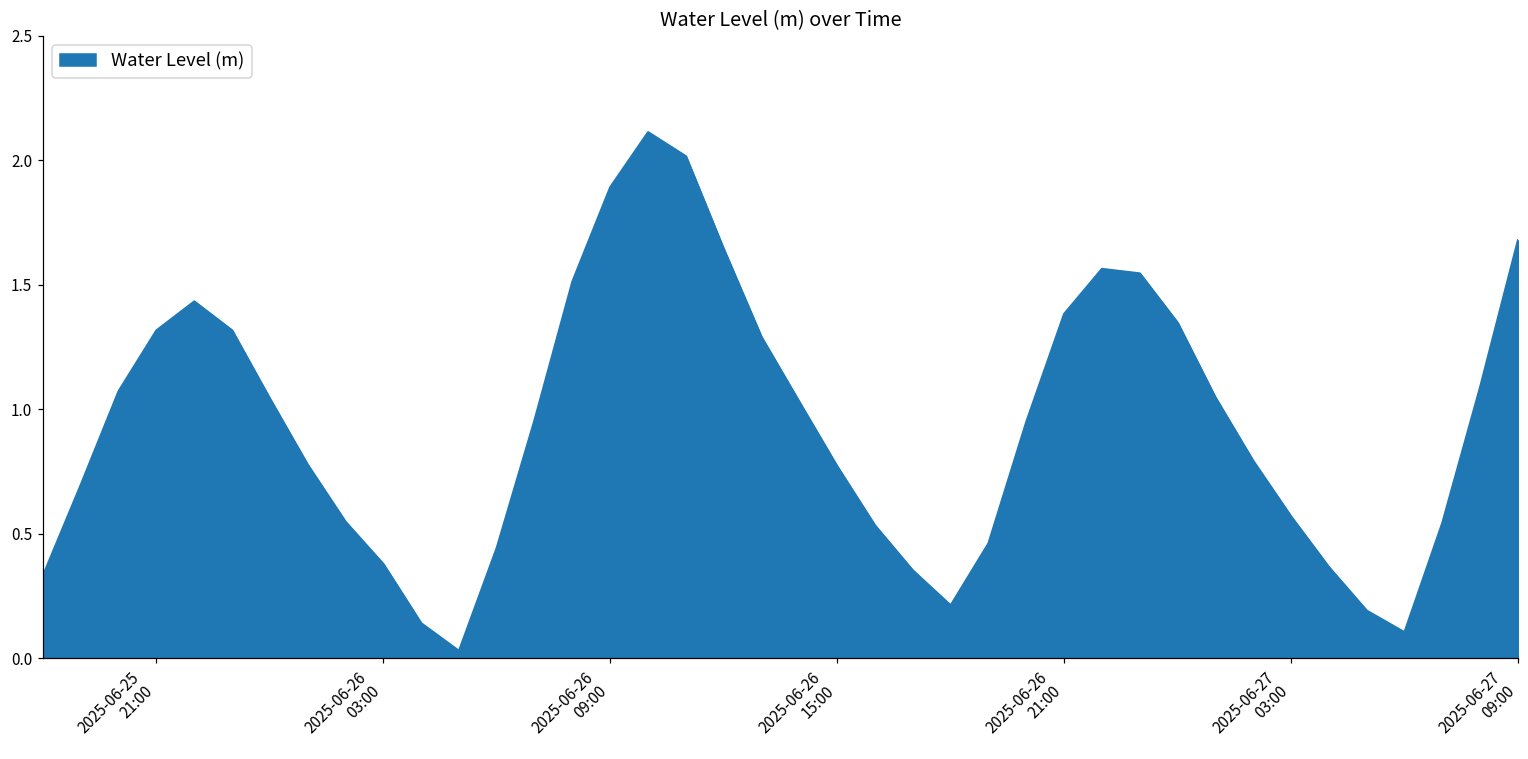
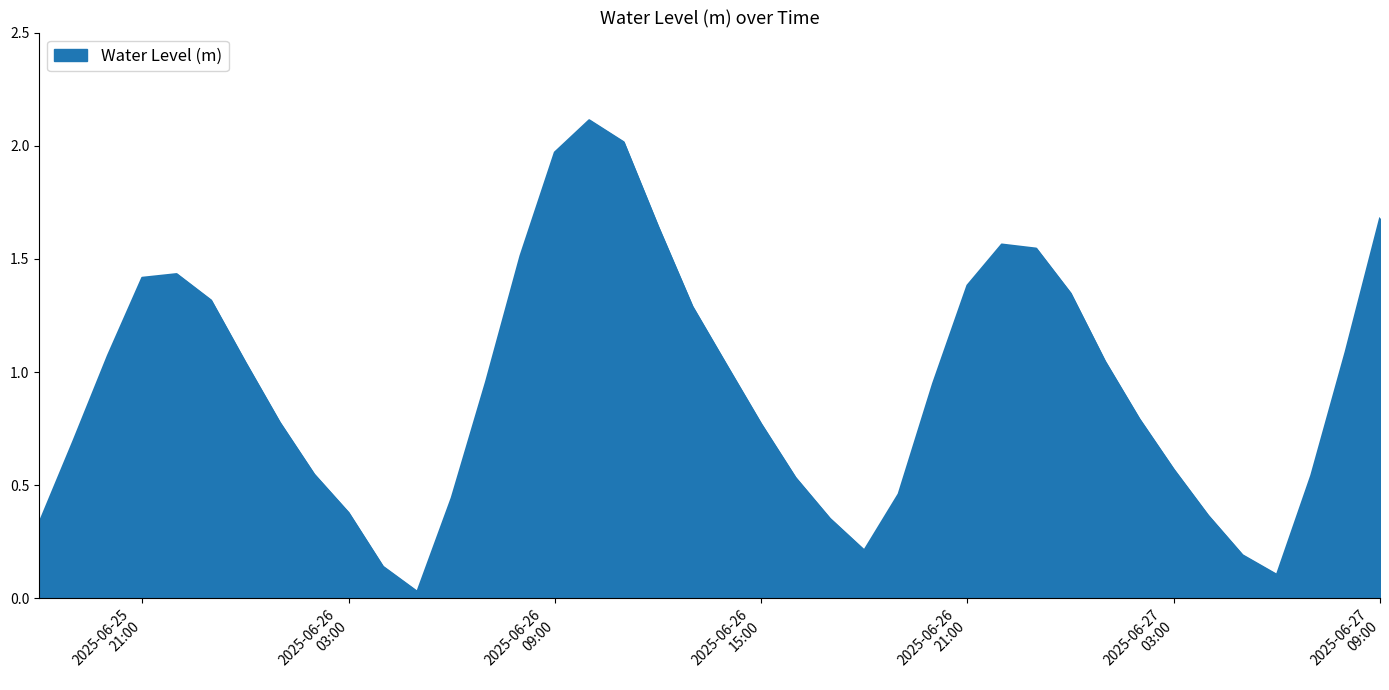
2025-06-25 21:00: 1.32 -> 1.42
2025-06-26 09:00: 1.89 -> 1.97
